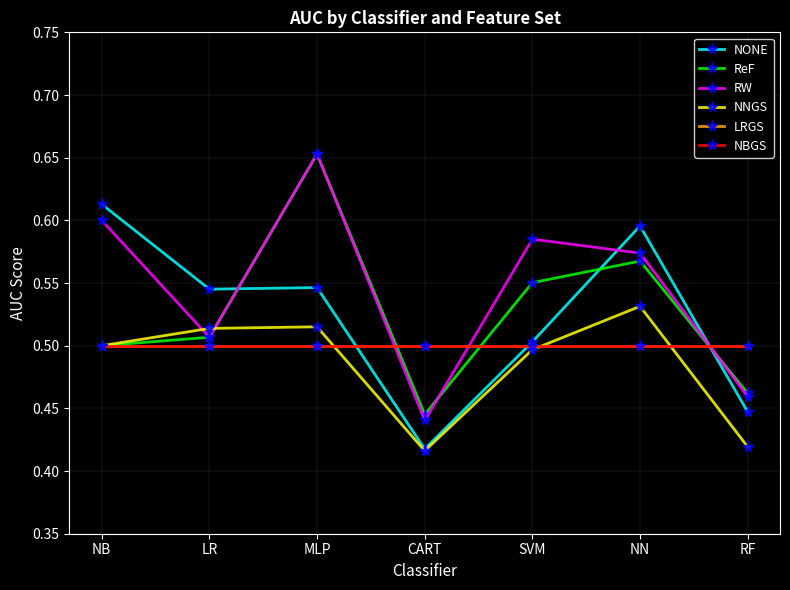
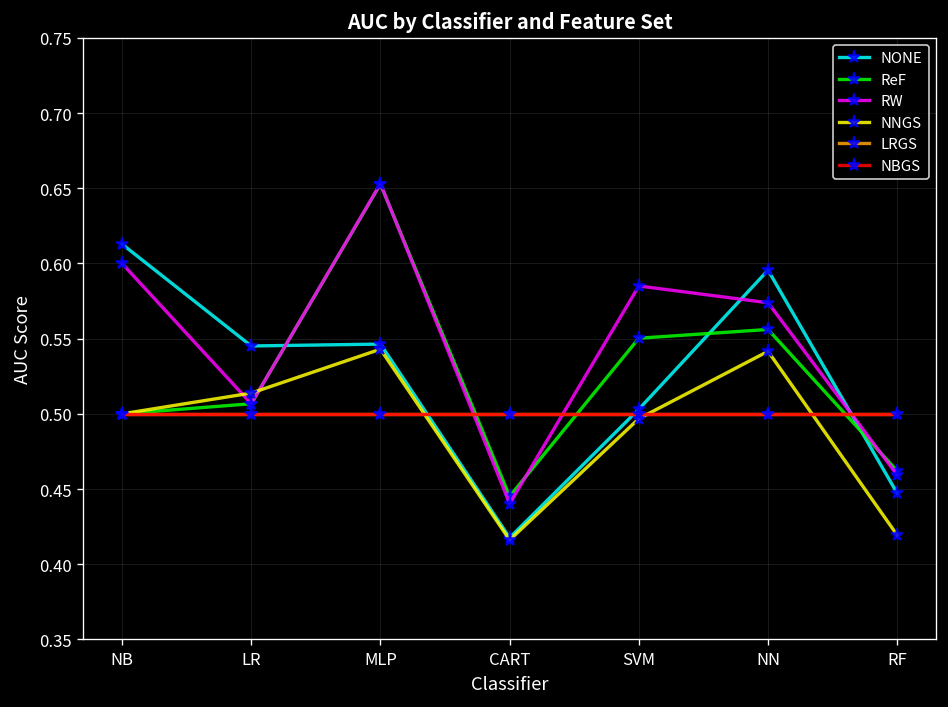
NNGS, MLP: 0.515 -> 0.543
ReF, NN: 0.568 -> 0.556
NNGS, NN: 0.531 -> 0.542
